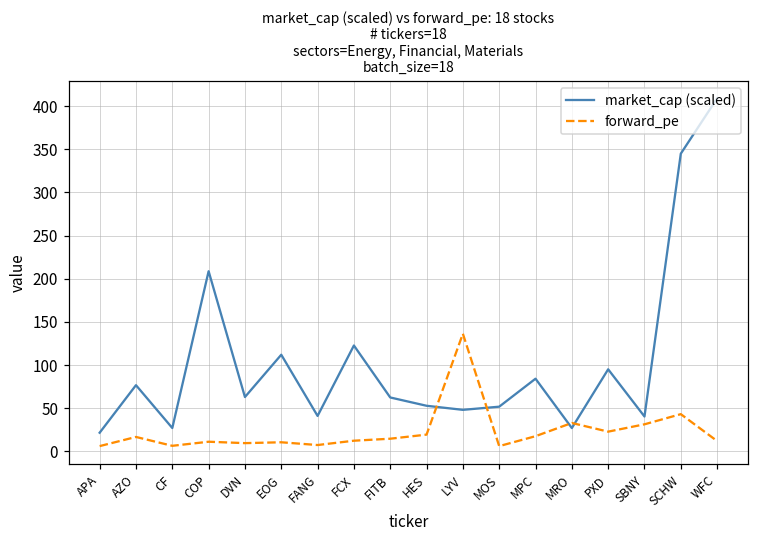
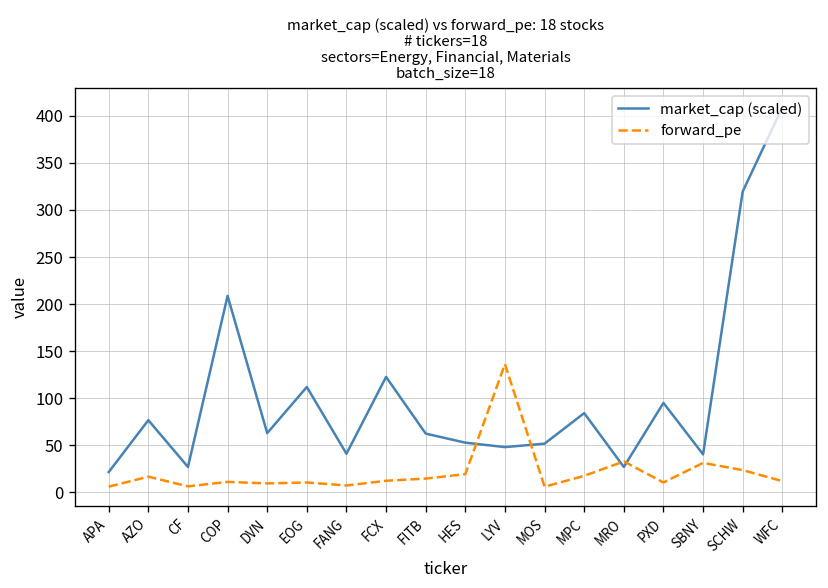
forward_pe, PXD: 20 -> 10
market_cap (scaled), SCHW: 340 -> 320
forward_pe, SCHW: 40 -> 20
